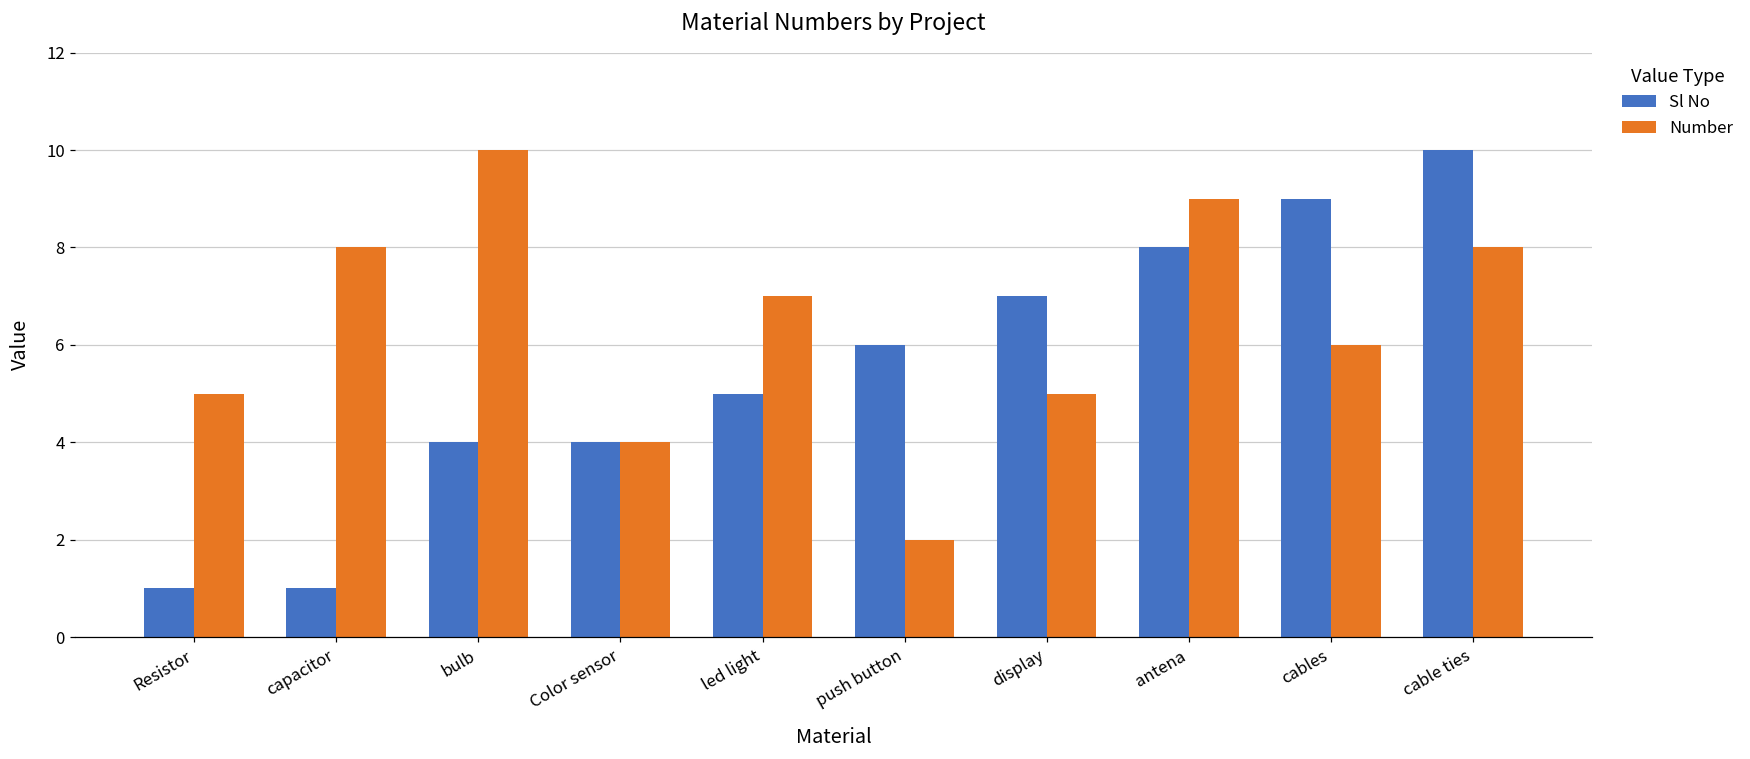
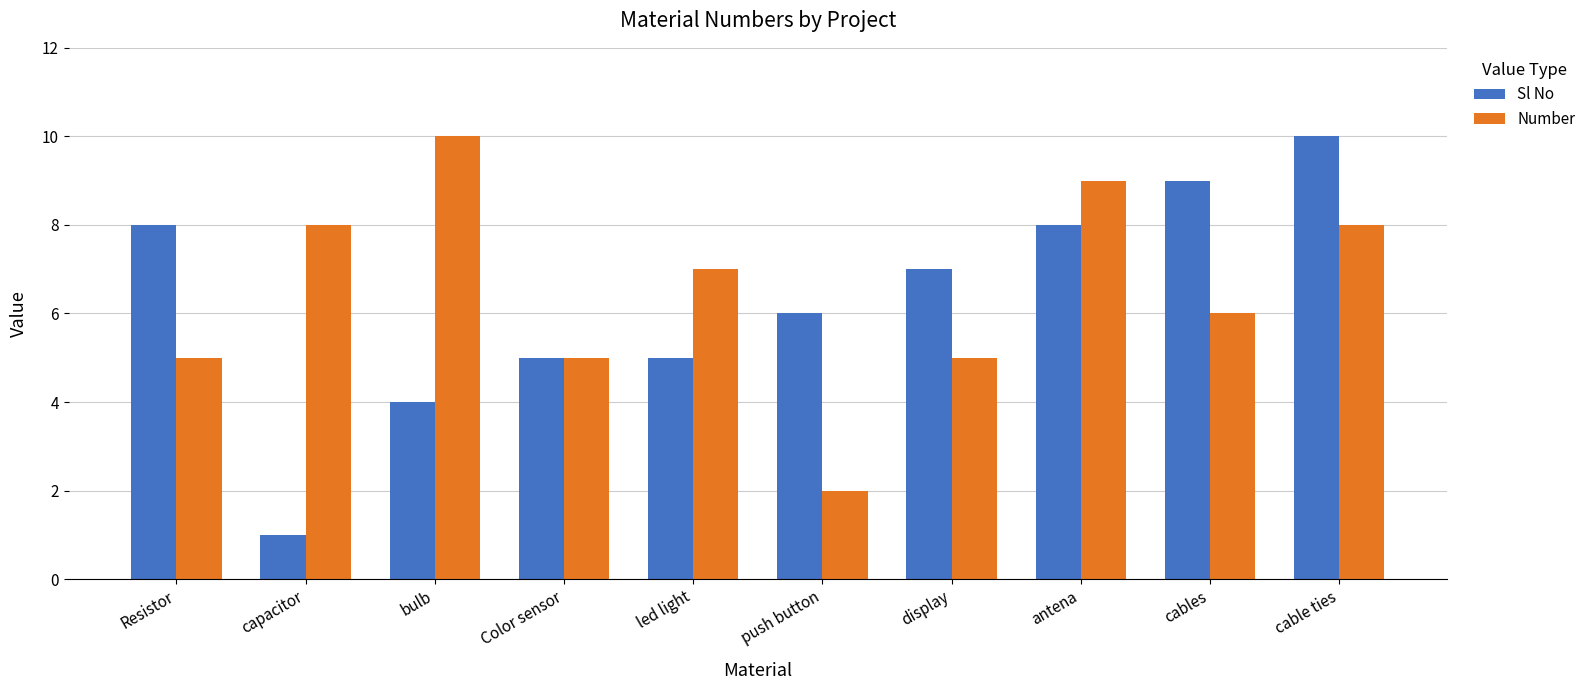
Sl No, Resistor: 1 -> 8
Sl No, Color sensor: 4 -> 5
Number, Color sensor: 4 -> 5
